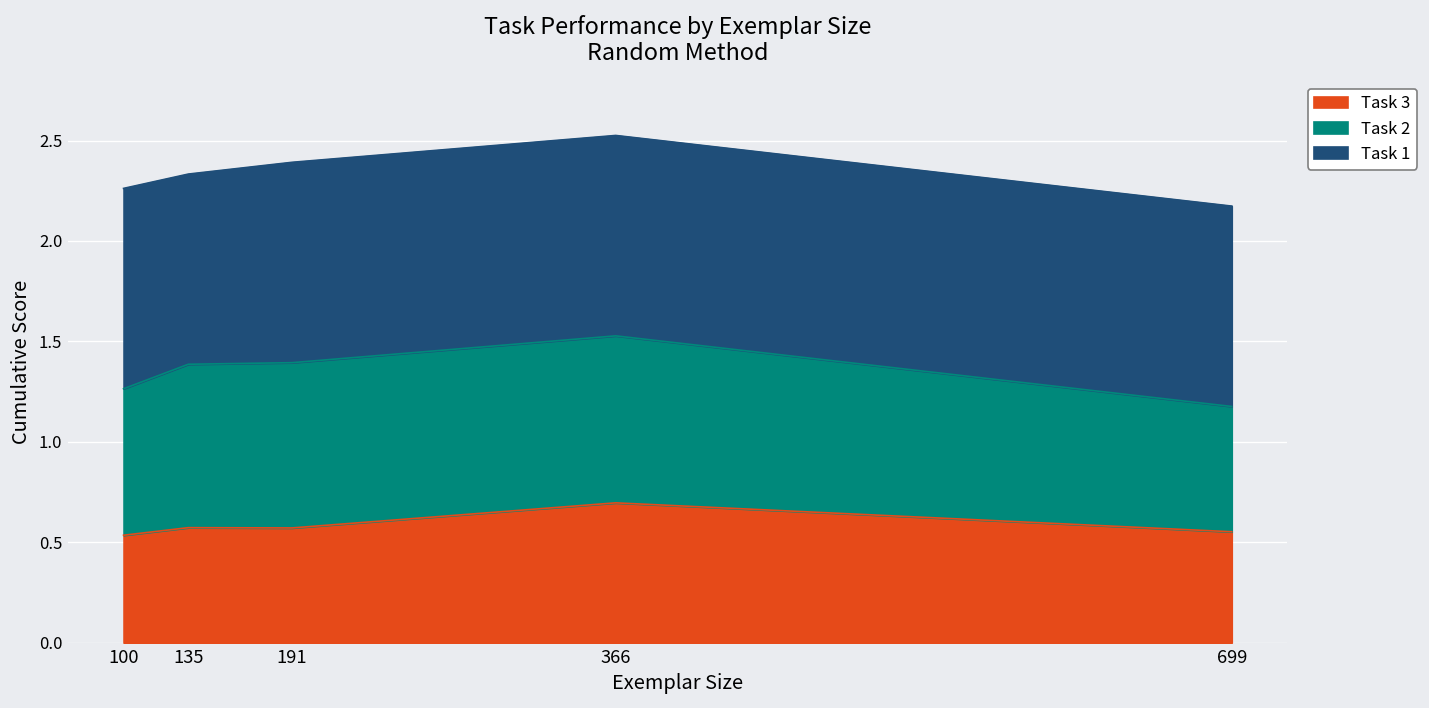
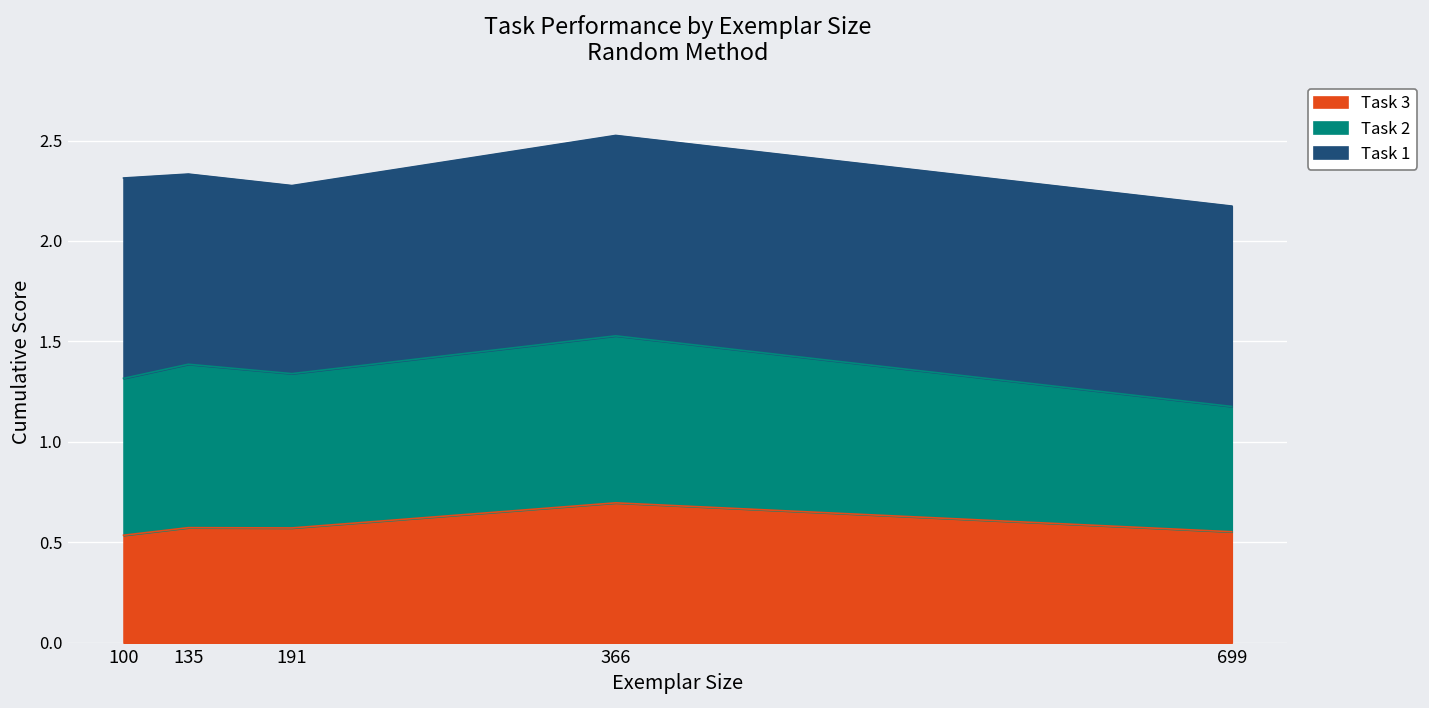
Task 2, 100: 0.73 -> 0.78
Task 2, 191: 0.82 -> 0.77
Task 1, 191: 1.00 -> 0.94
